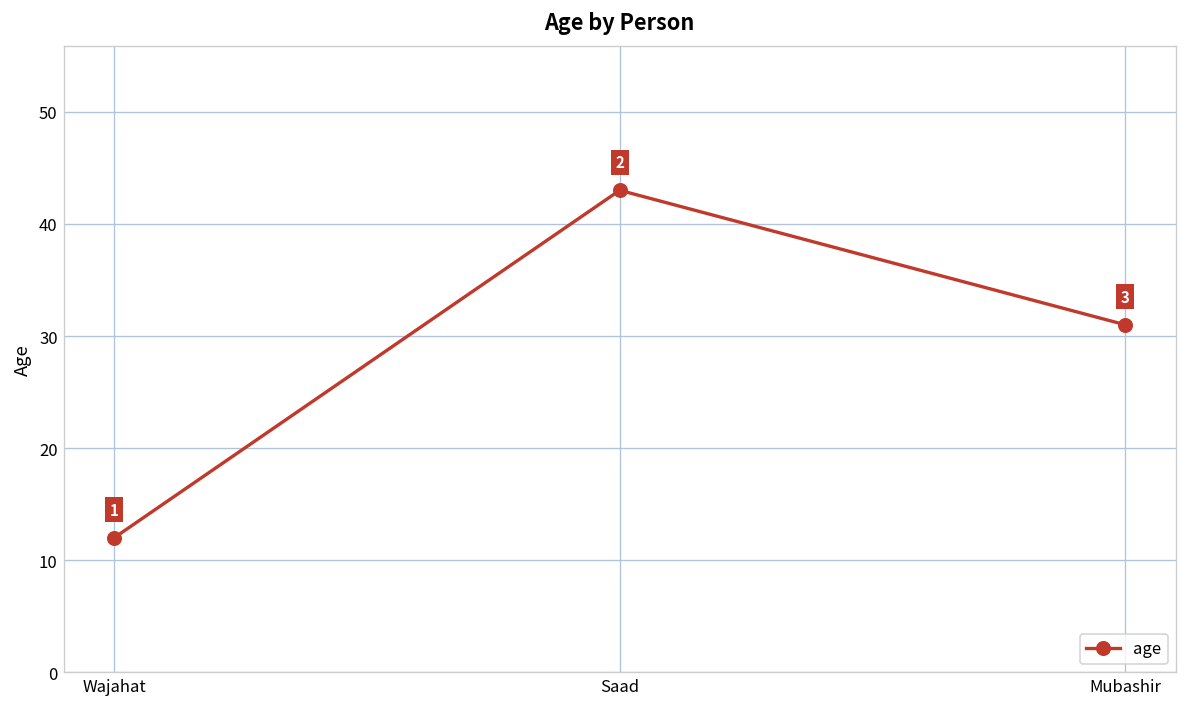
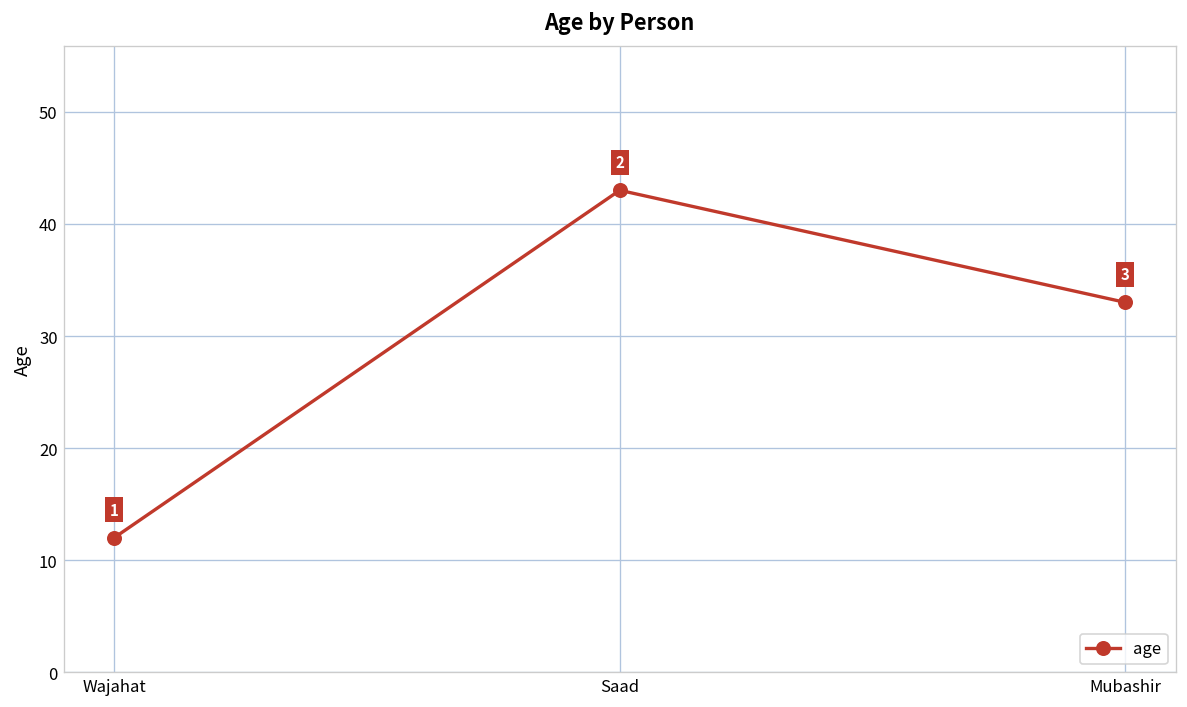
Mubashir: 31 -> 33
